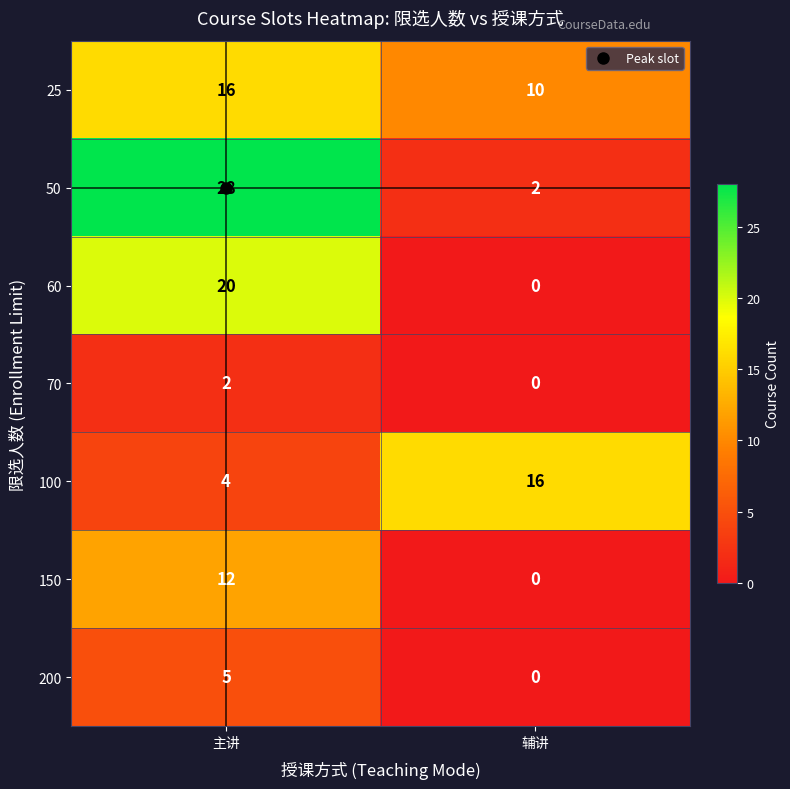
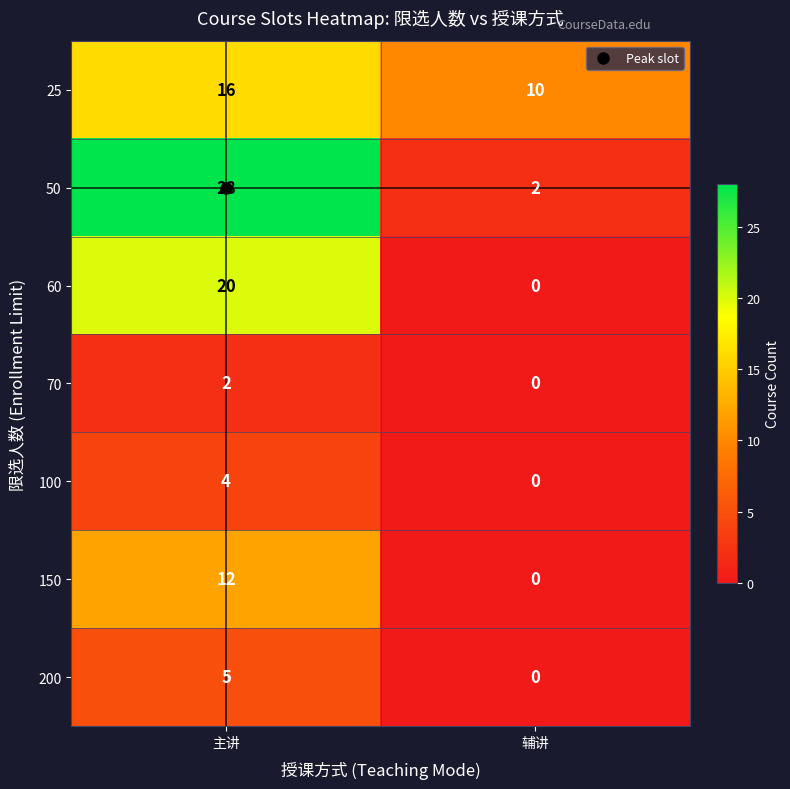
100, 辅讲: 16 -> 0
